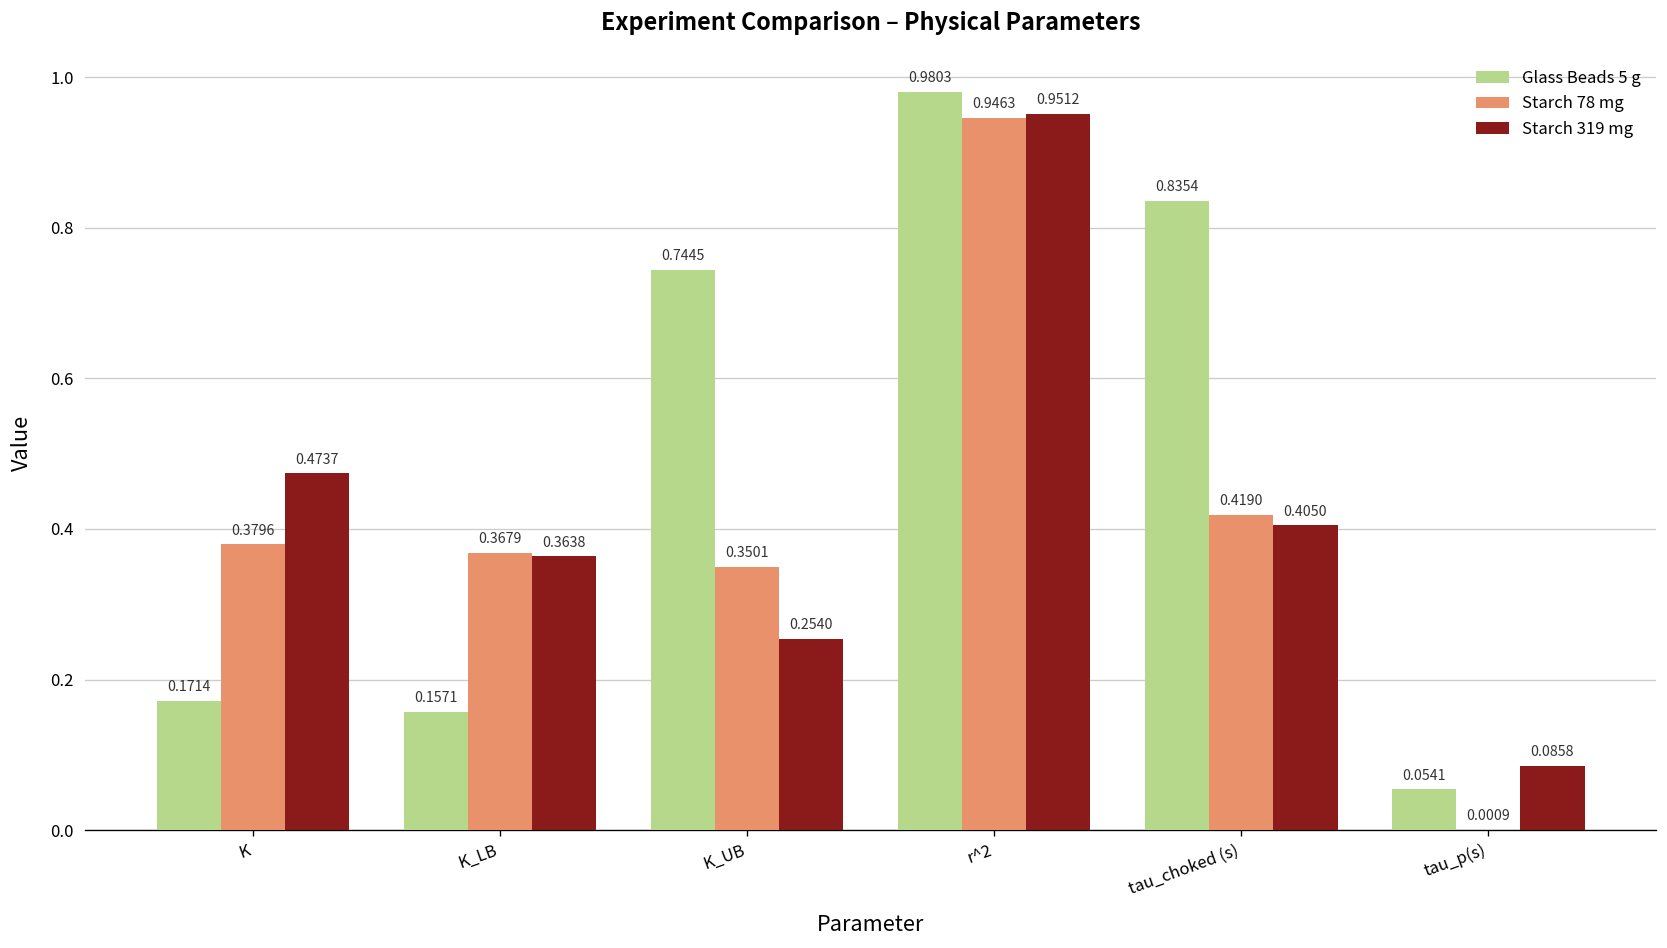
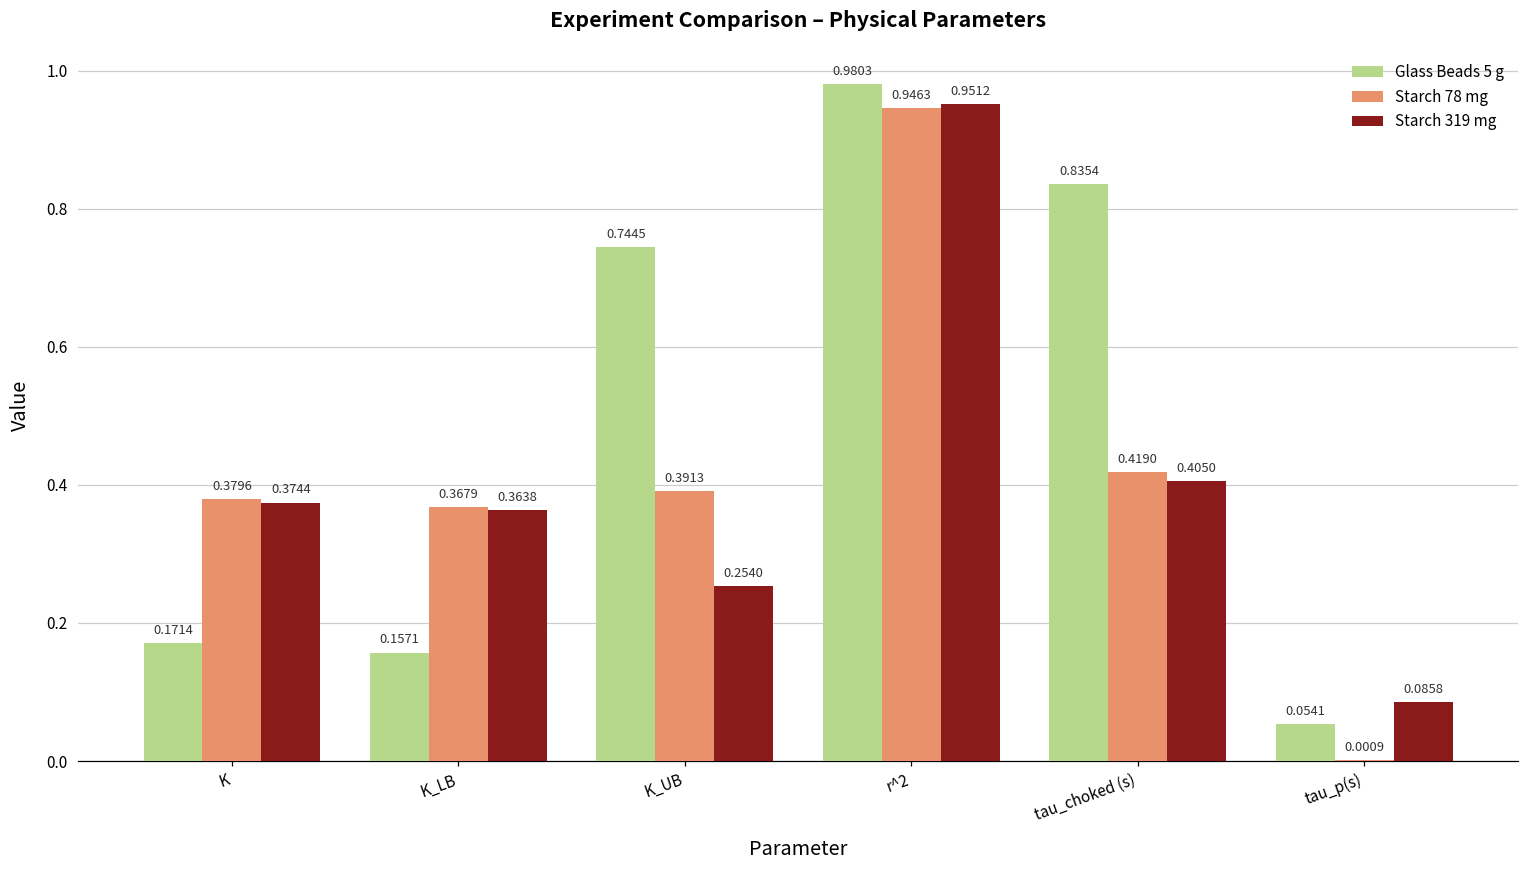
Starch 319 mg, K: 0.4737 -> 0.3744
Starch 78 mg, K_UB: 0.3501 -> 0.3913
